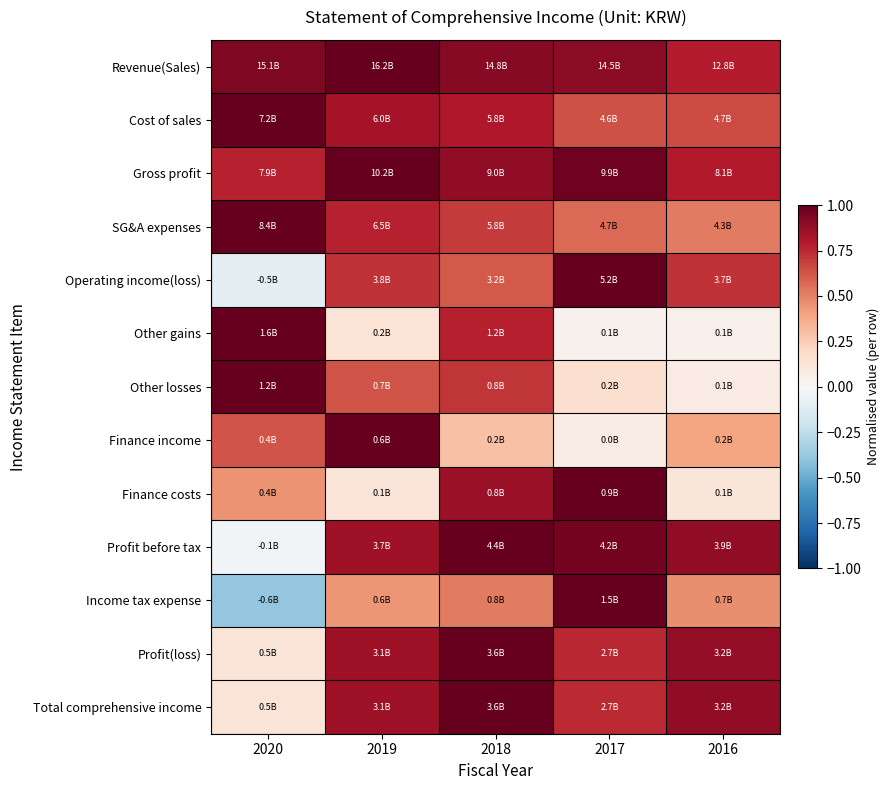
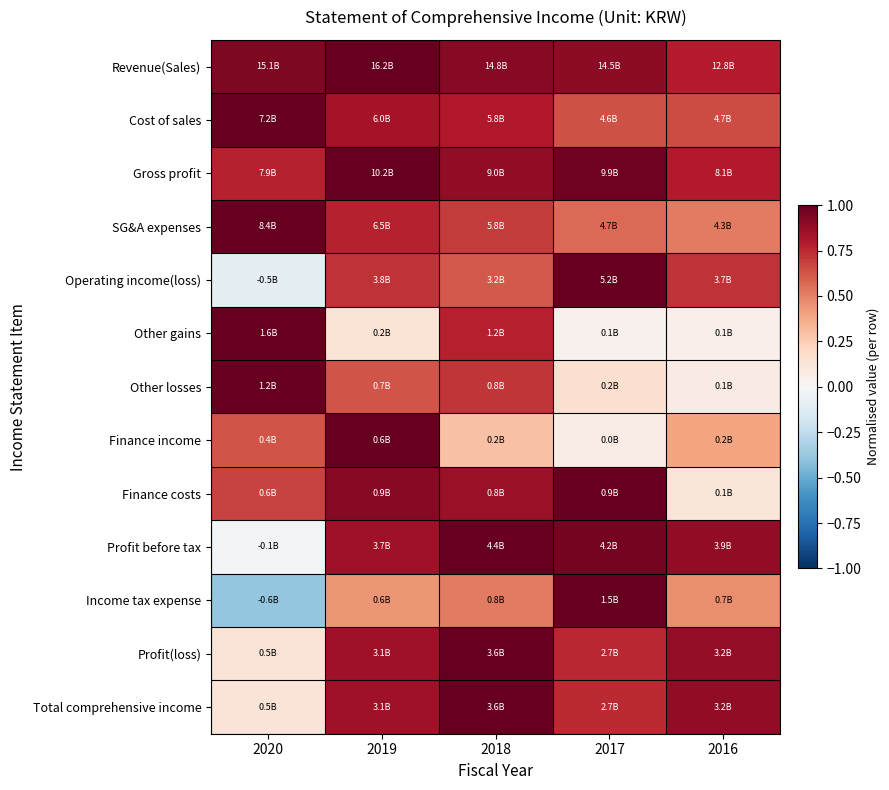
Finance costs, 2020: 0.4B -> 0.6B
Finance costs, 2019: 0.1B -> 0.9B
